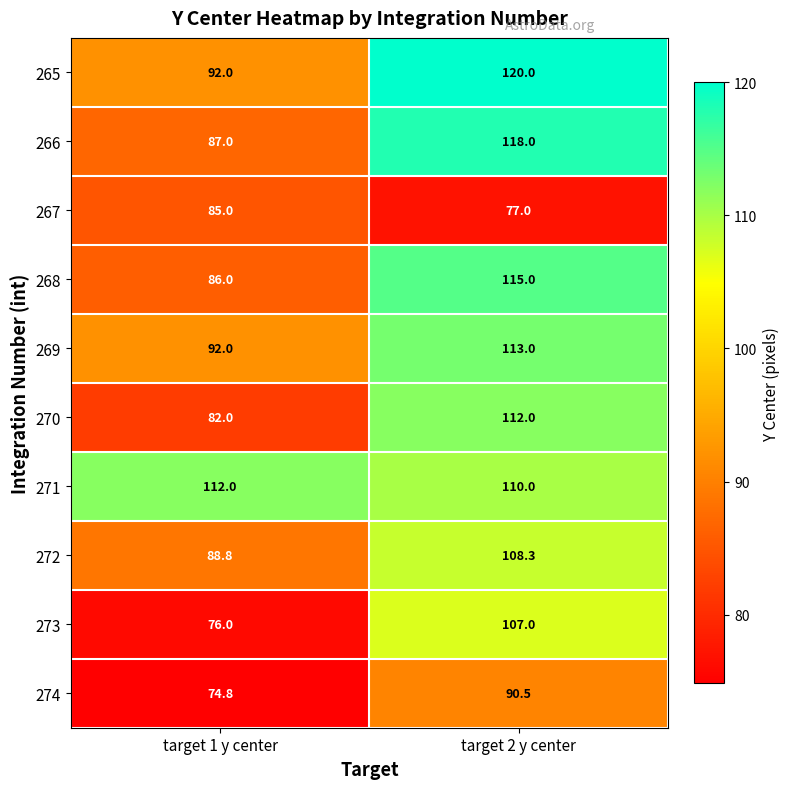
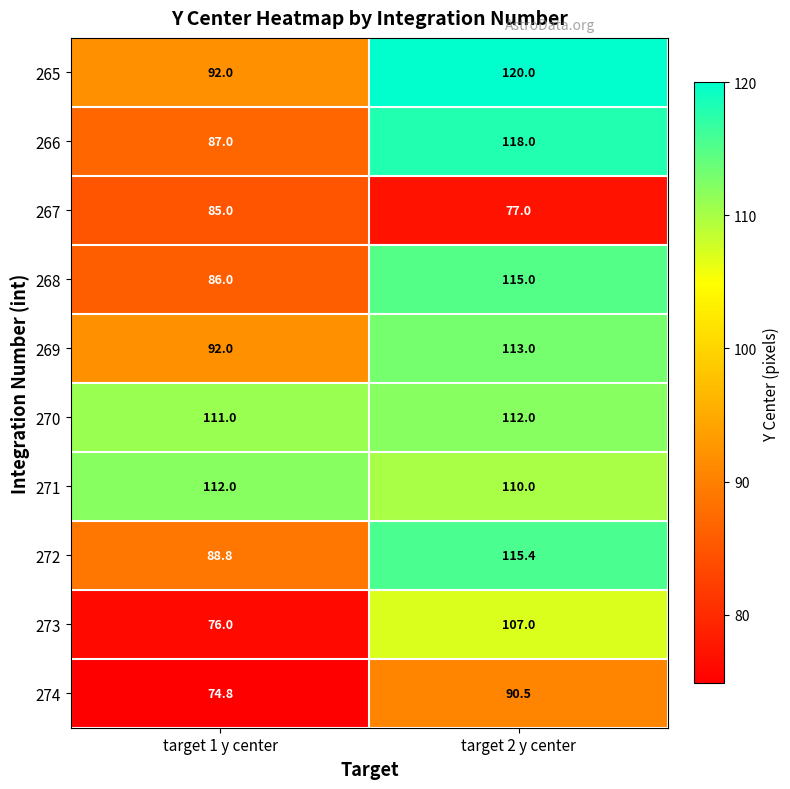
270, target 1 y center: 82.0 -> 111.0
272, target 2 y center: 108.3 -> 115.4
